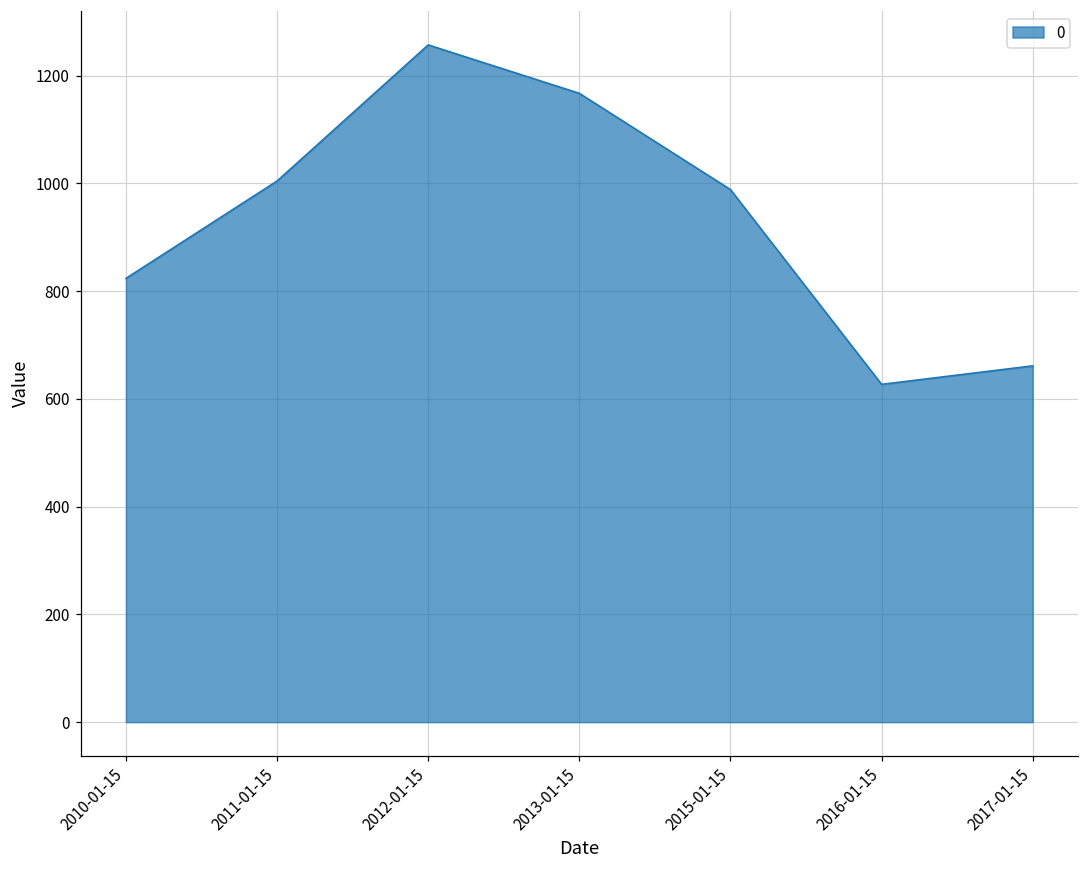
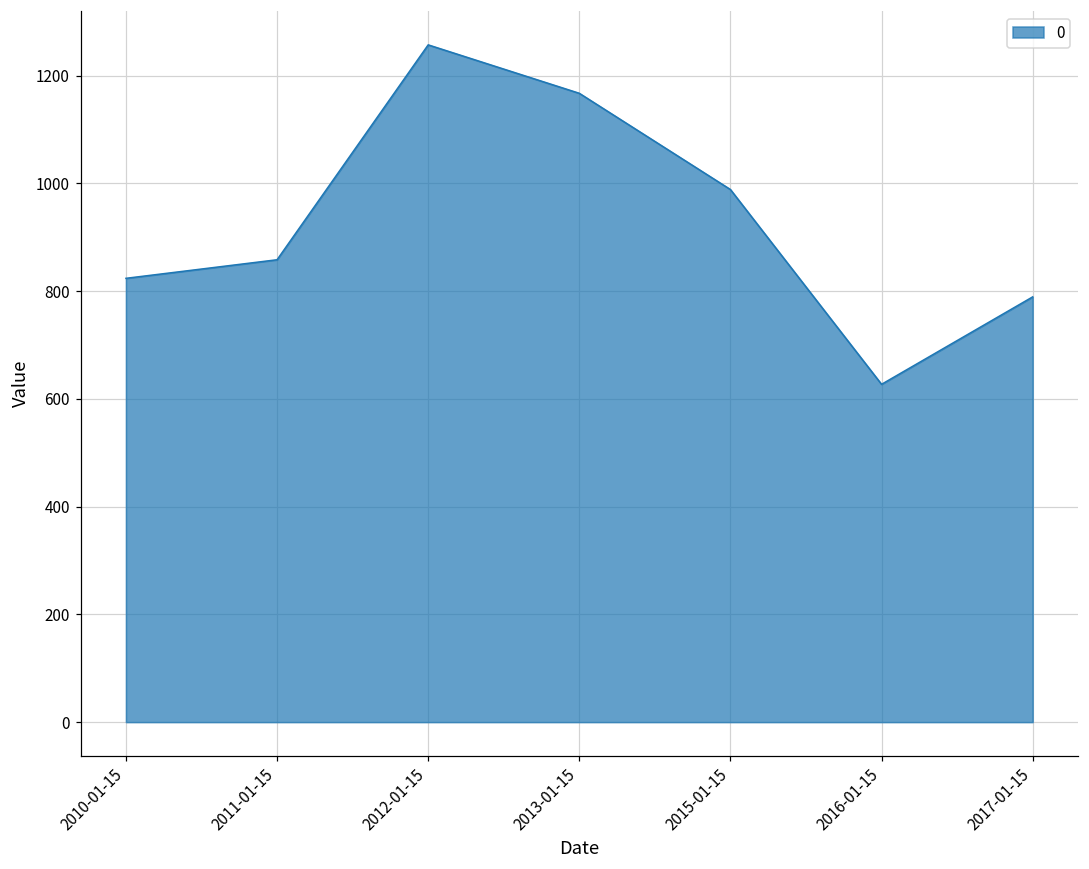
2011-01-15: 1000 -> 860
2017-01-15: 660 -> 790
